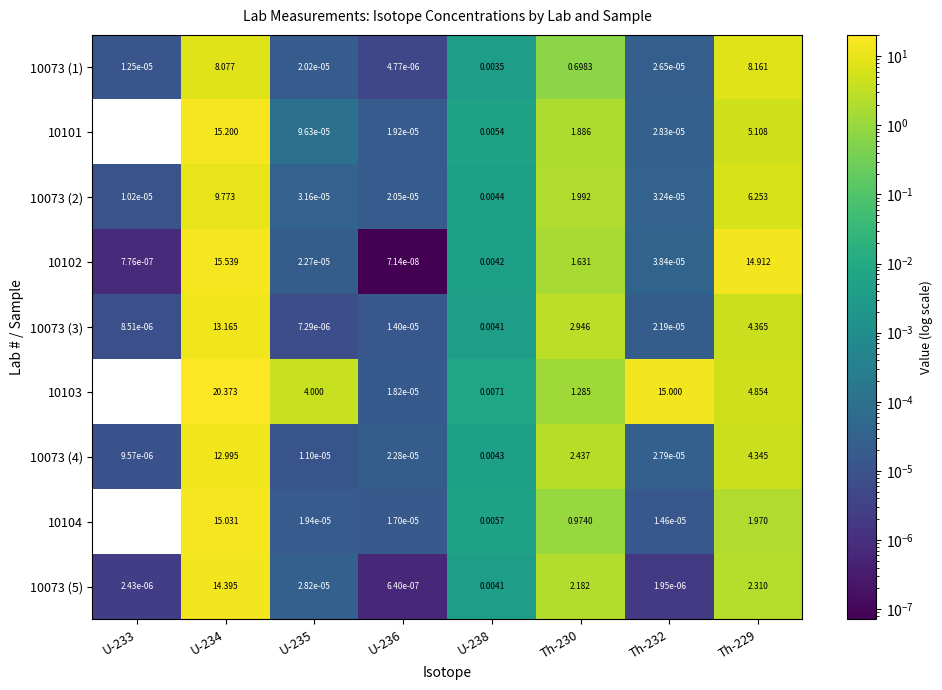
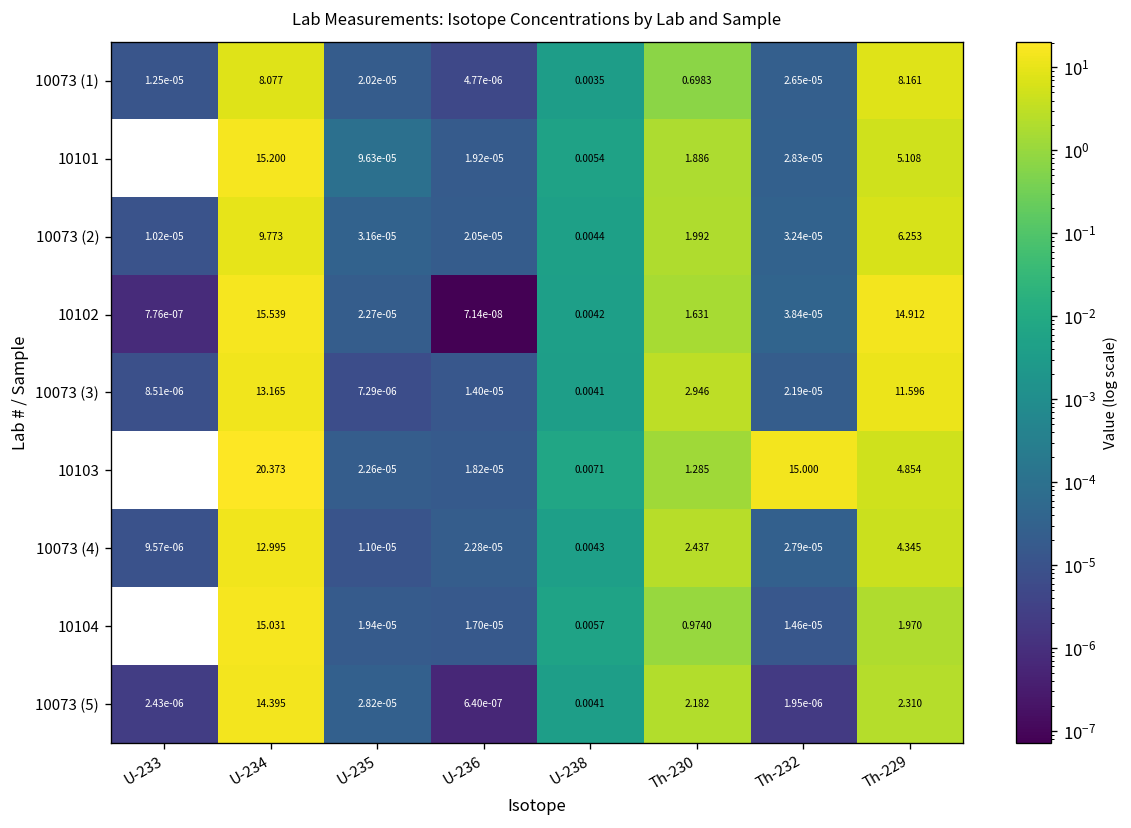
10073 (3), Th-229: 4.365 -> 11.596
10103, U-235: 4.000 -> 2.26e-05
